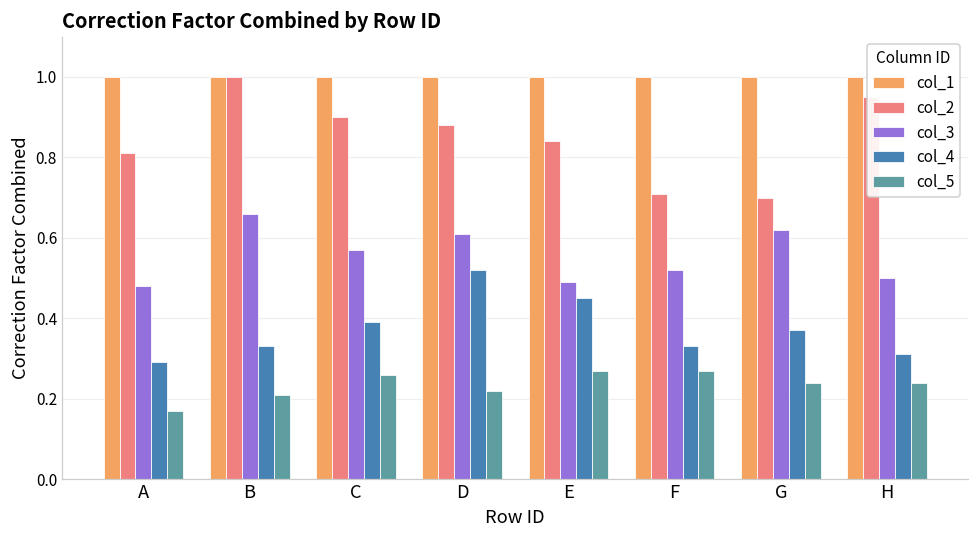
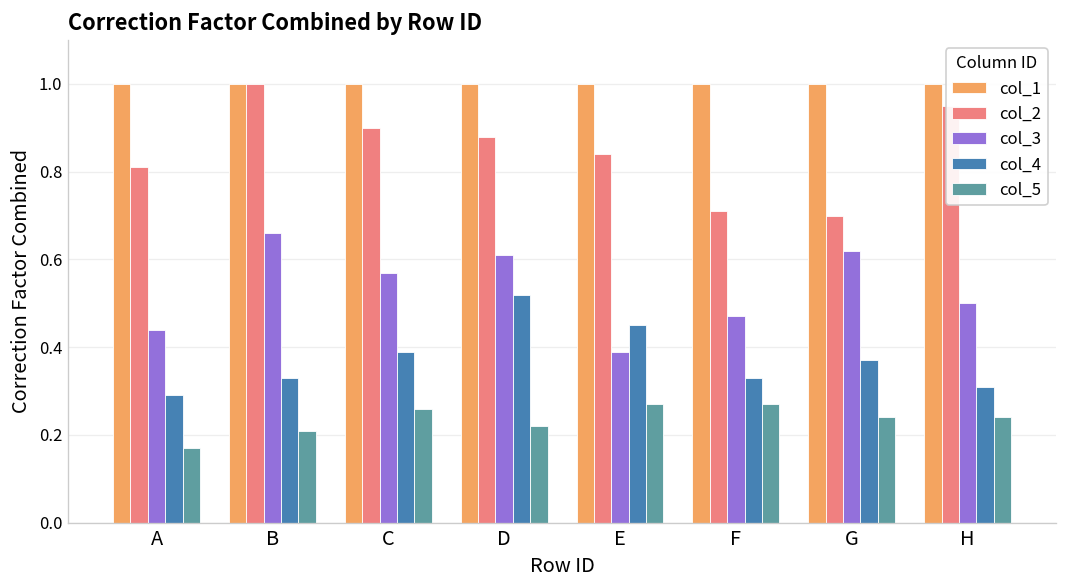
col_3, A: 0.48 -> 0.44
col_3, E: 0.49 -> 0.39
col_3, F: 0.52 -> 0.47
